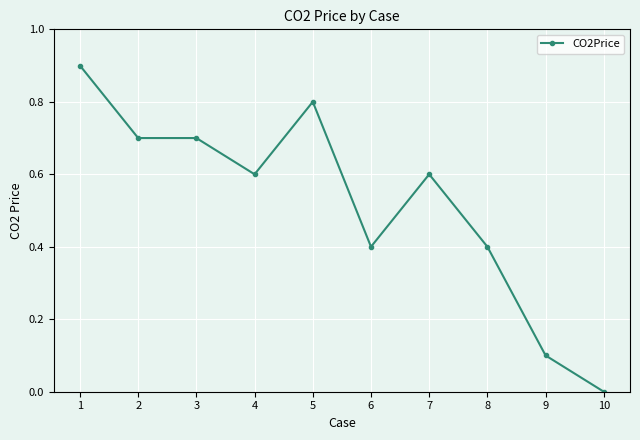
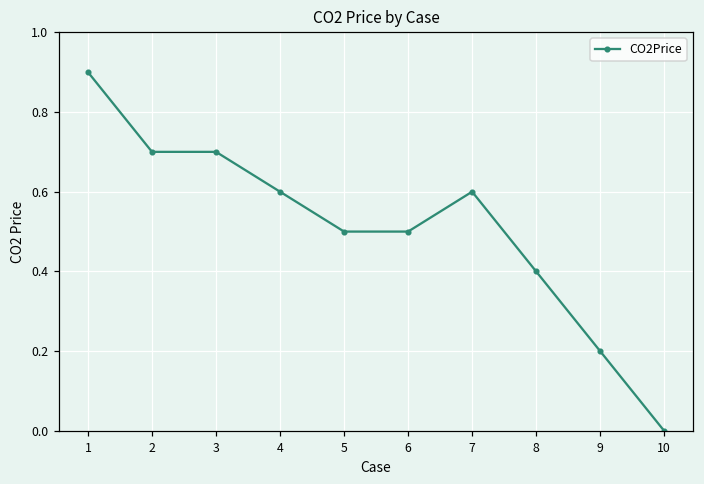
5: 0.8 -> 0.5
6: 0.4 -> 0.5
9: 0.1 -> 0.2
